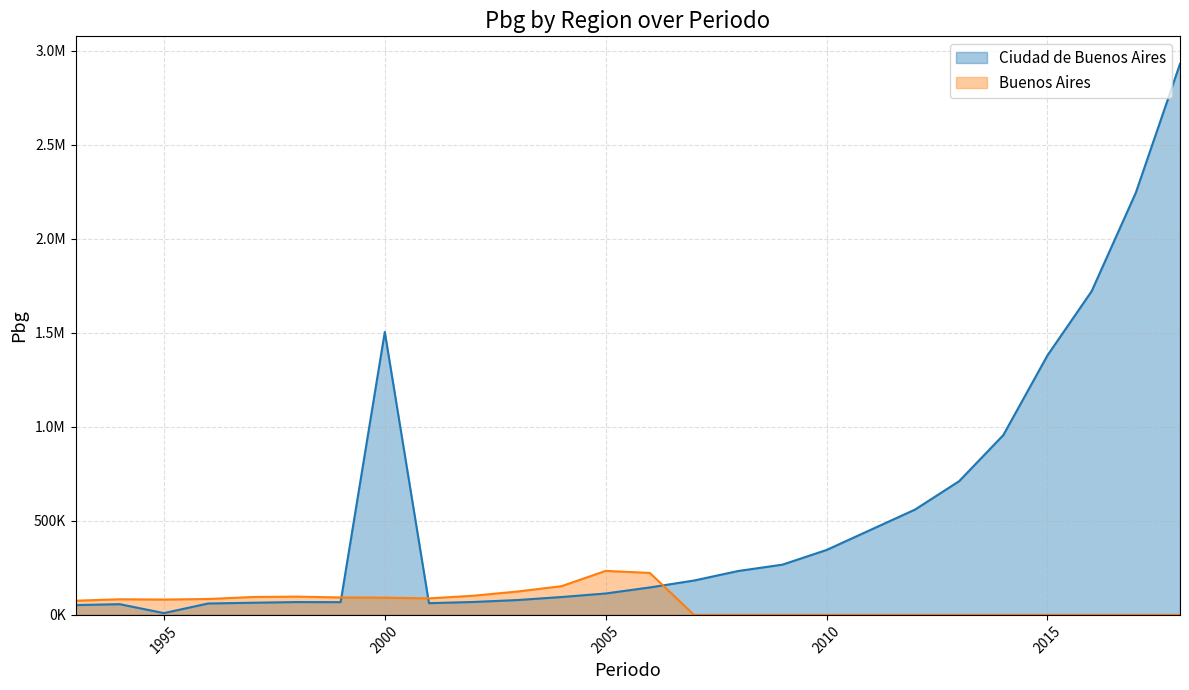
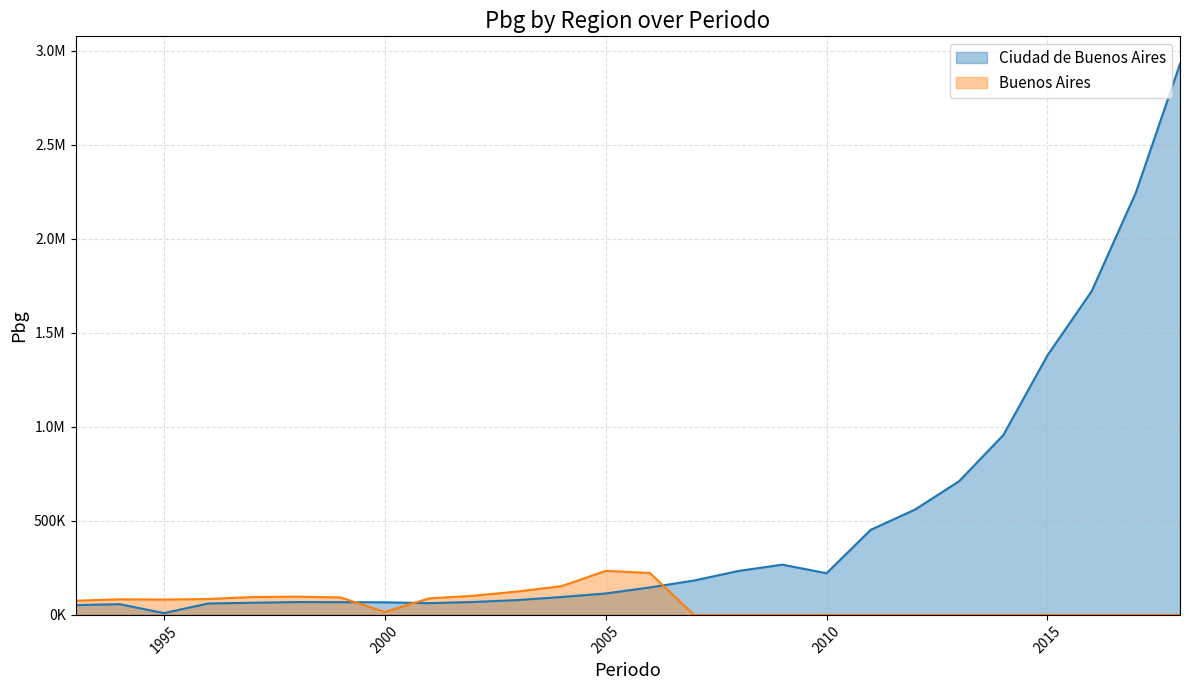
Ciudad de Buenos Aires, 2000: 1500000 -> 70000
Buenos Aires, 2000: 90000 -> 20000
Ciudad de Buenos Aires, 2010: 350000 -> 220000
